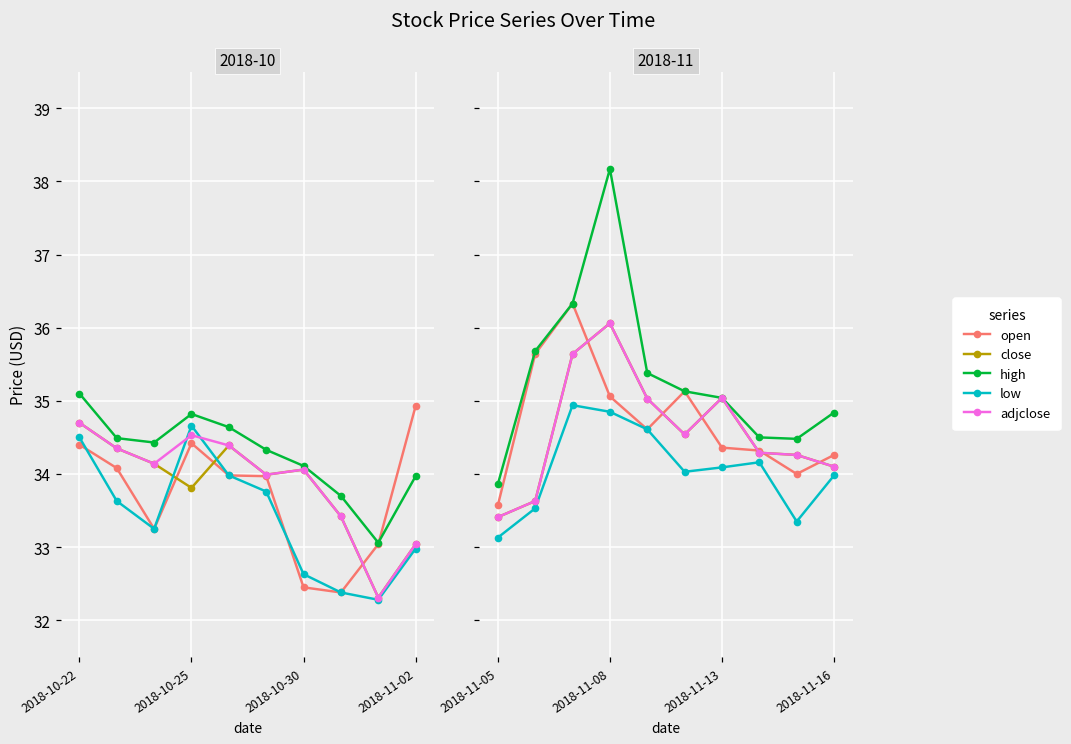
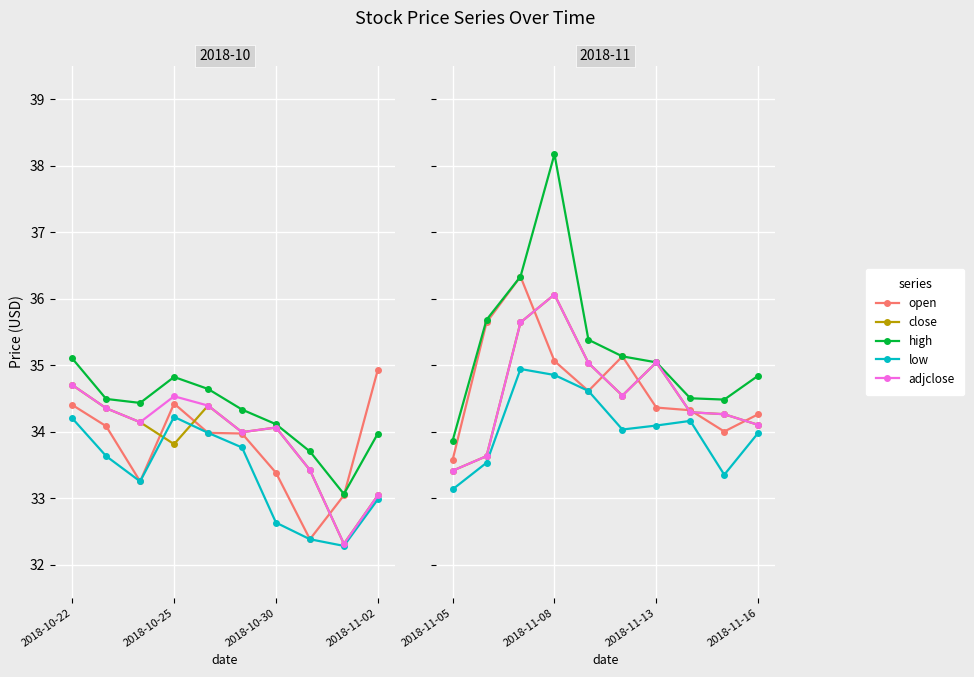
2018-10, low, 2018-10-22: 34.5 -> 34.2
2018-10, low, 2018-10-25: 34.7 -> 34.2
2018-10, open, 2018-10-30: 32.5 -> 33.4
